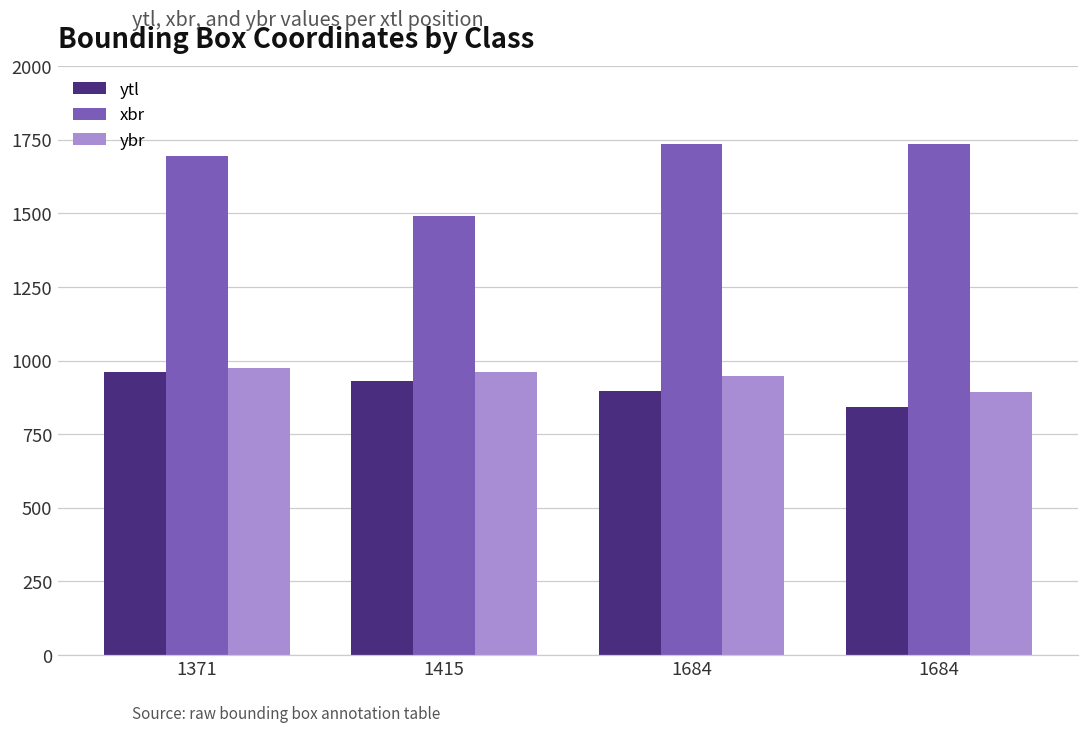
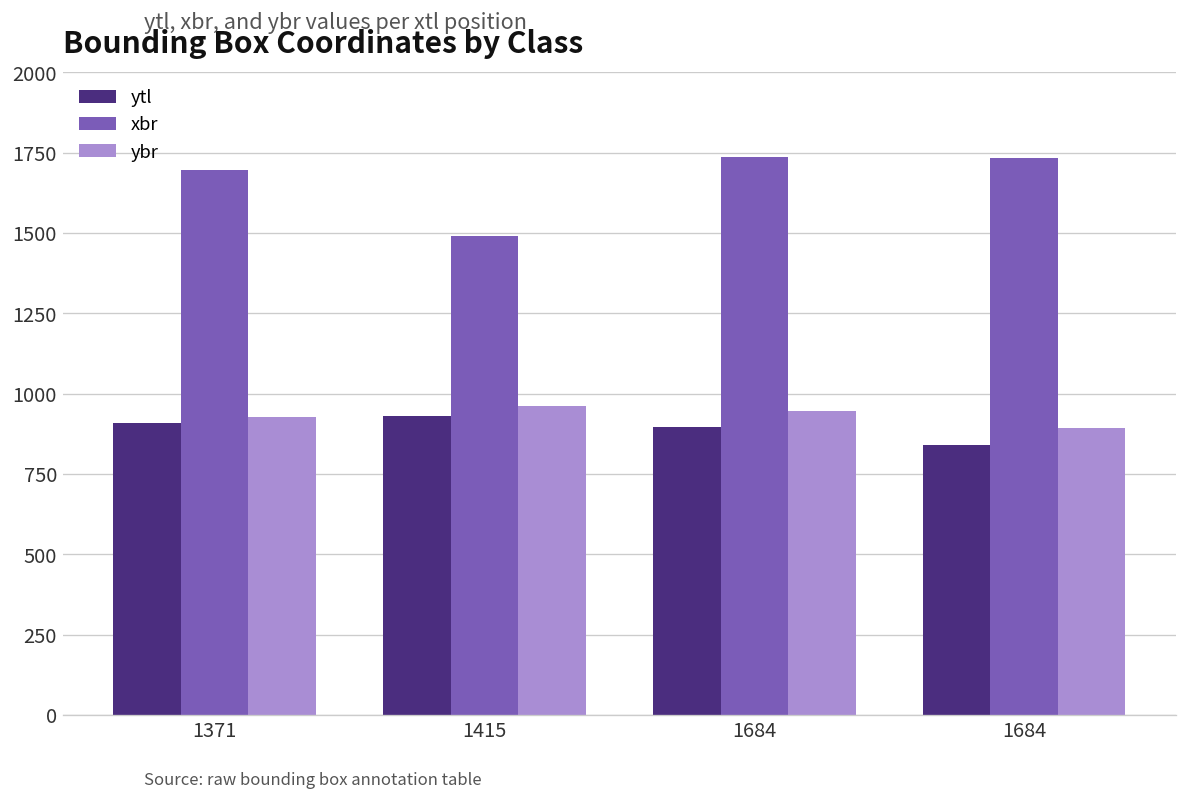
ytl, 1371: 960 -> 910
ybr, 1371: 980 -> 930
